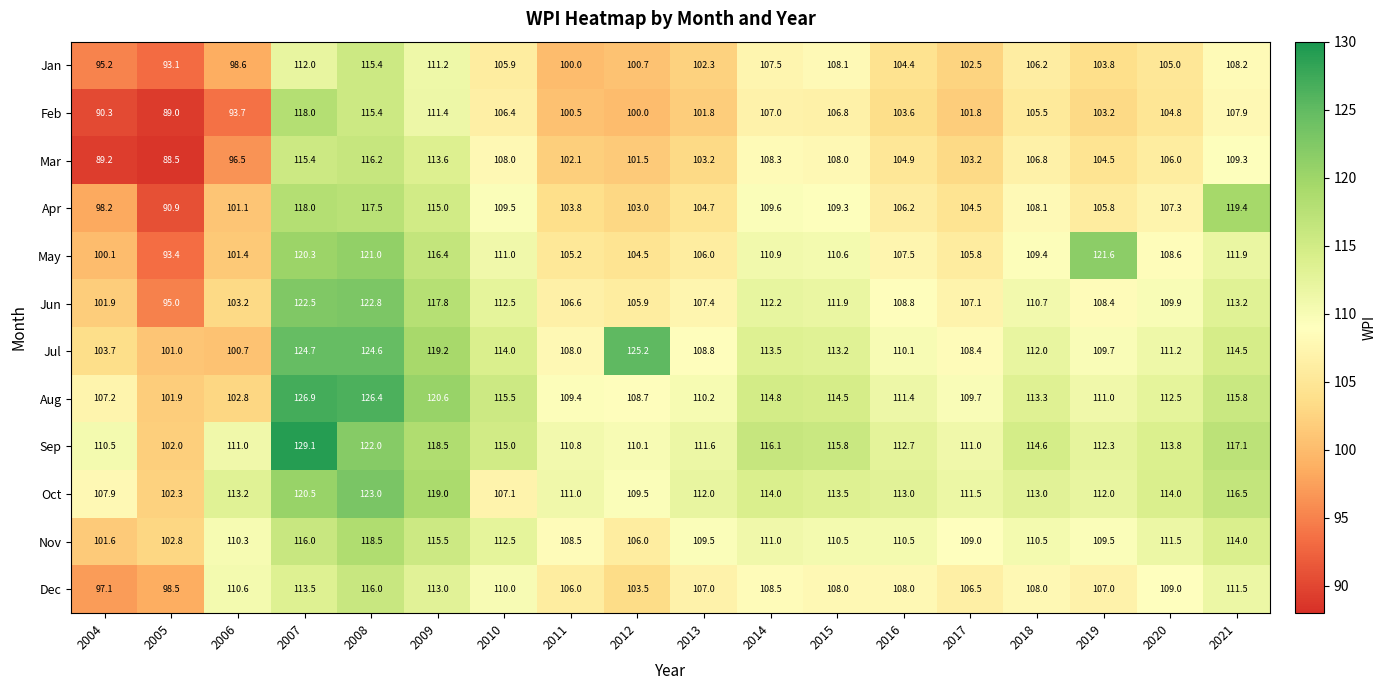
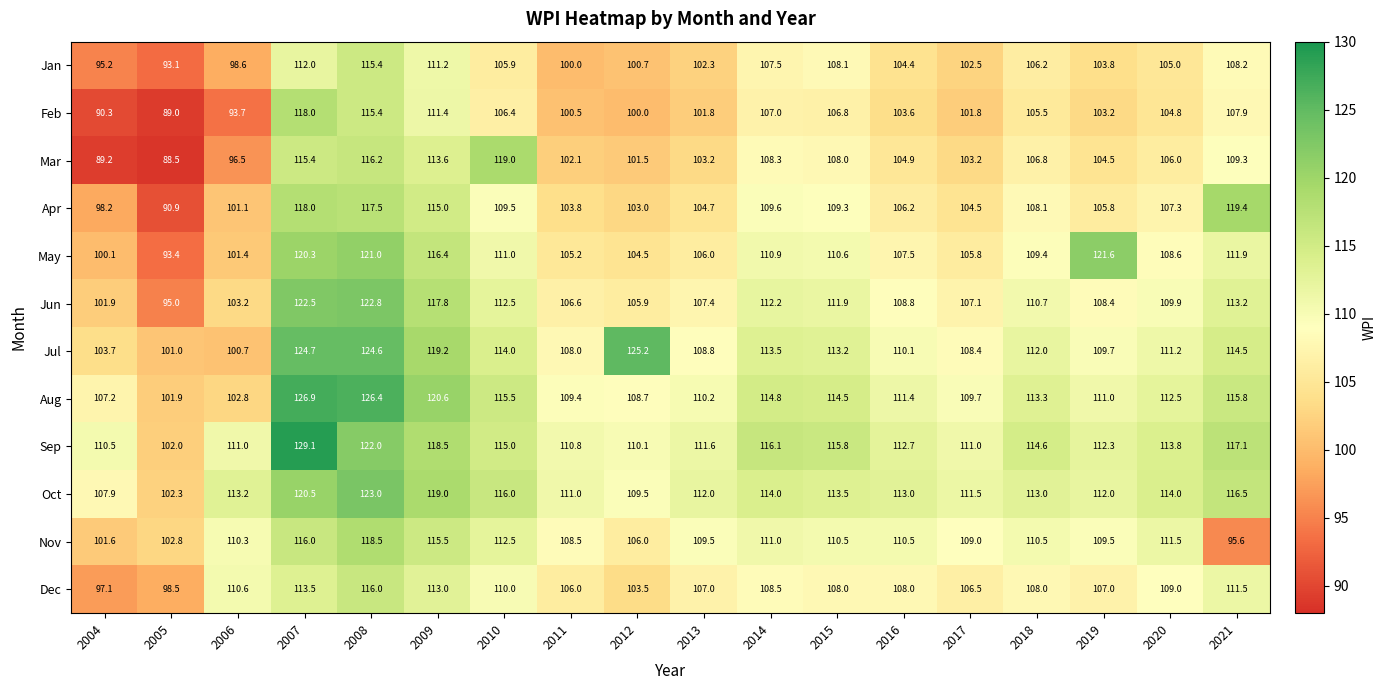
Mar, 2010: 108.0 -> 119.0
Oct, 2010: 107.1 -> 116.0
Nov, 2021: 114.0 -> 95.6
